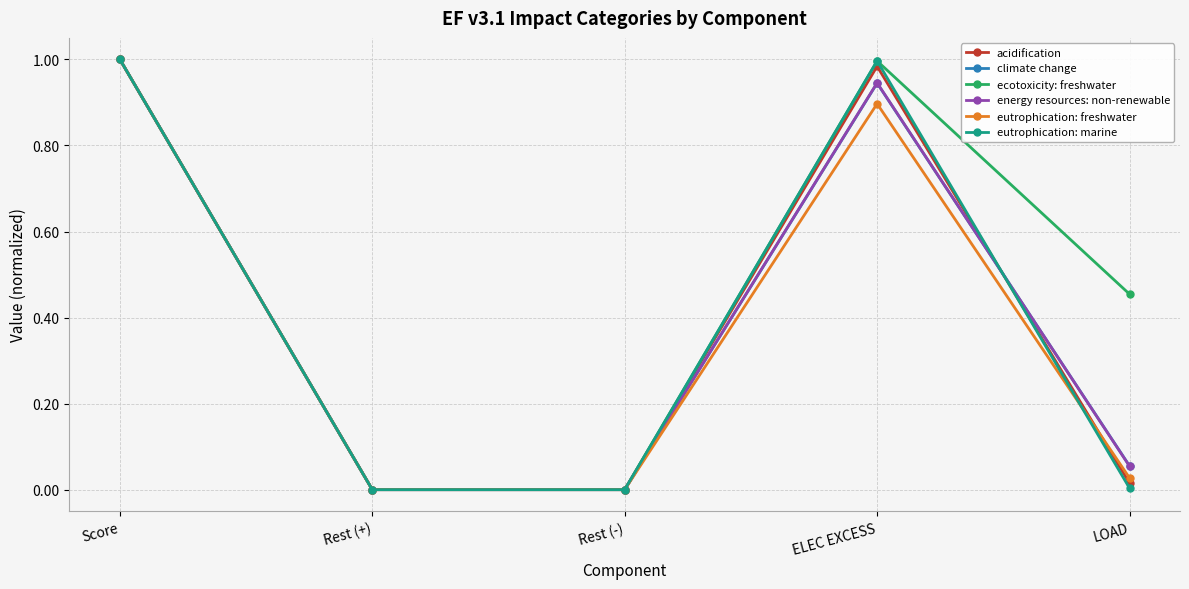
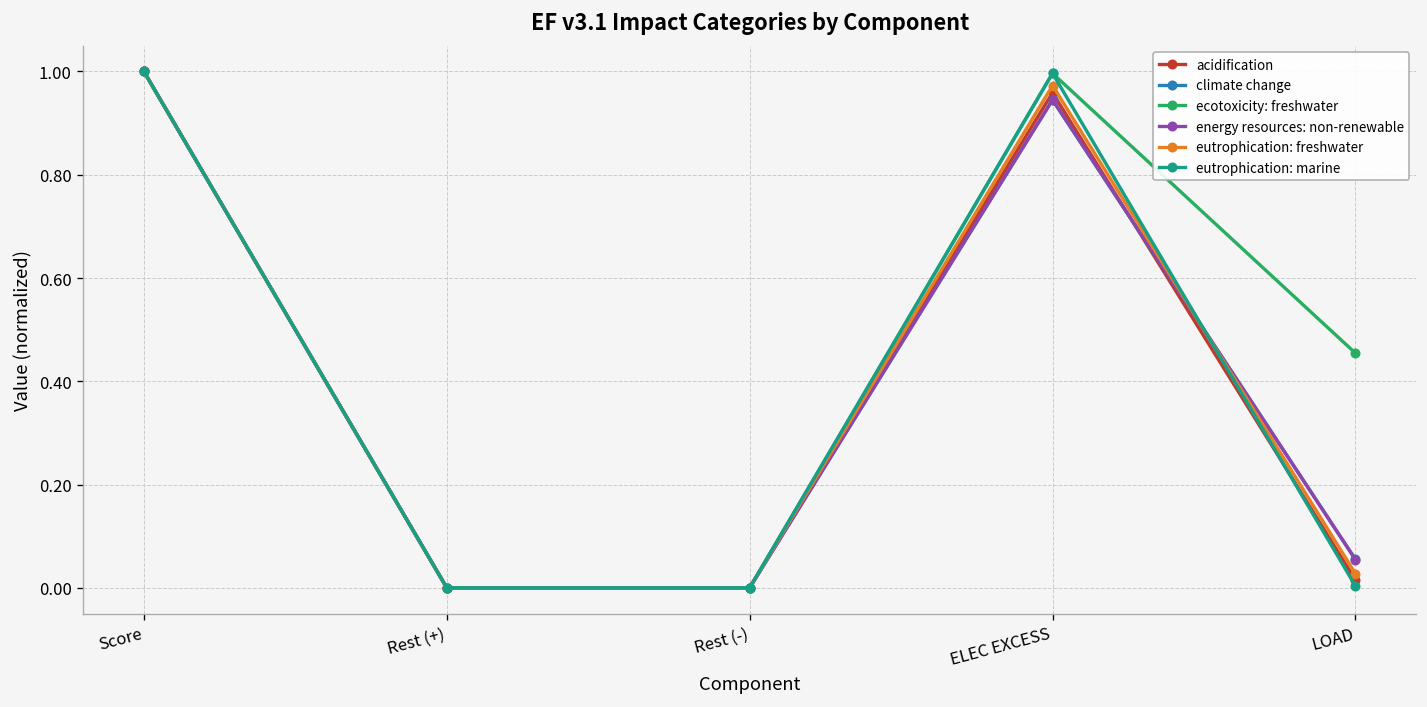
acidification, ELEC EXCESS: 0.98 -> 0.96
eutrophication: freshwater, ELEC EXCESS: 0.90 -> 0.97
